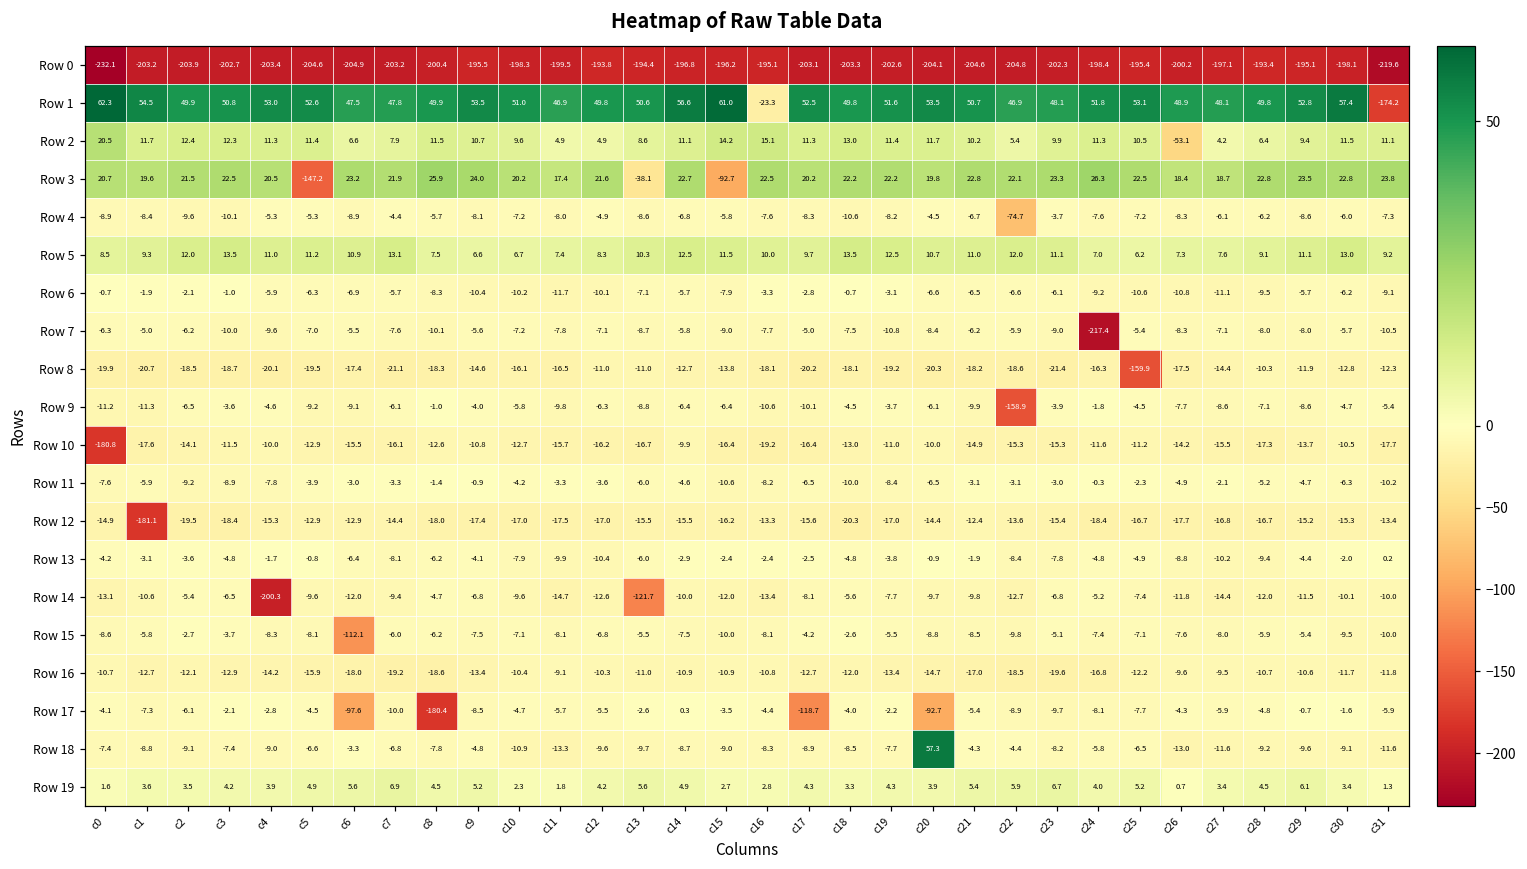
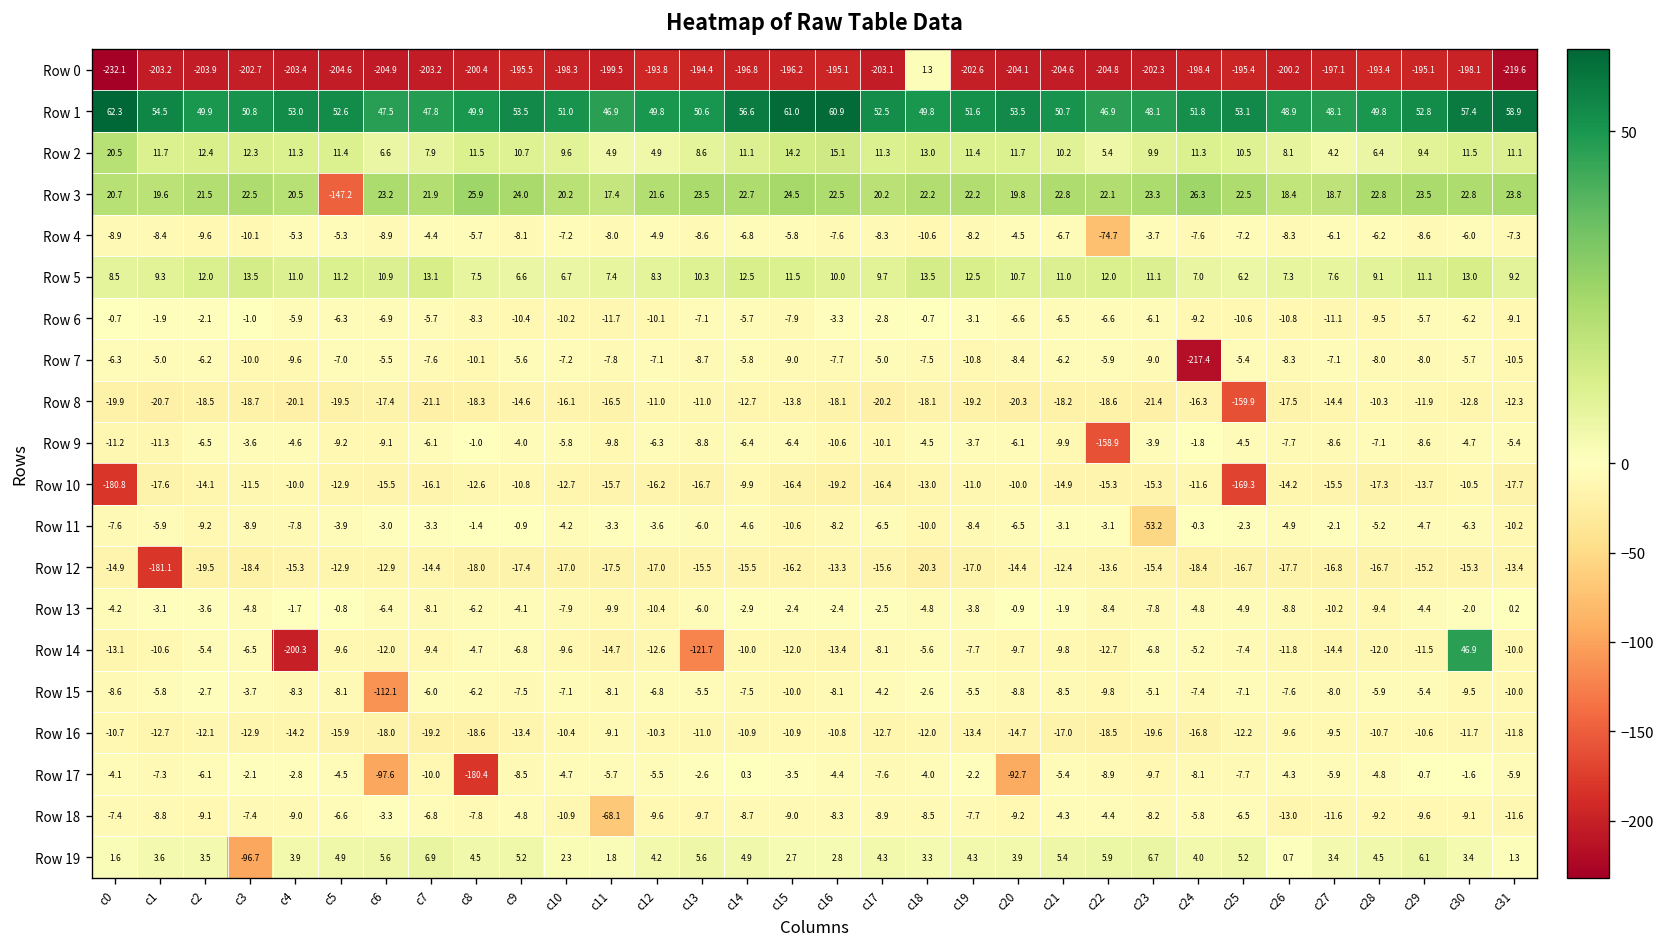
Row 0, c18: -203.3 -> 1.3
Row 1, c16: -23.3 -> 60.9
Row 1, c31: -174.2 -> 58.9
Row 2, c26: -53.1 -> 8.1
Row 3, c13: -38.1 -> 23.5
Row 3, c15: -92.7 -> 24.5
Row 10, c25: -11.2 -> -169.3
Row 11, c23: -3.0 -> -53.2
Row 14, c30: -10.1 -> 46.9
Row 17, c17: -118.7 -> -7.6
Row 18, c11: -13.3 -> -68.1
Row 18, c20: 57.3 -> -9.2
Row 19, c3: 4.2 -> -96.7
